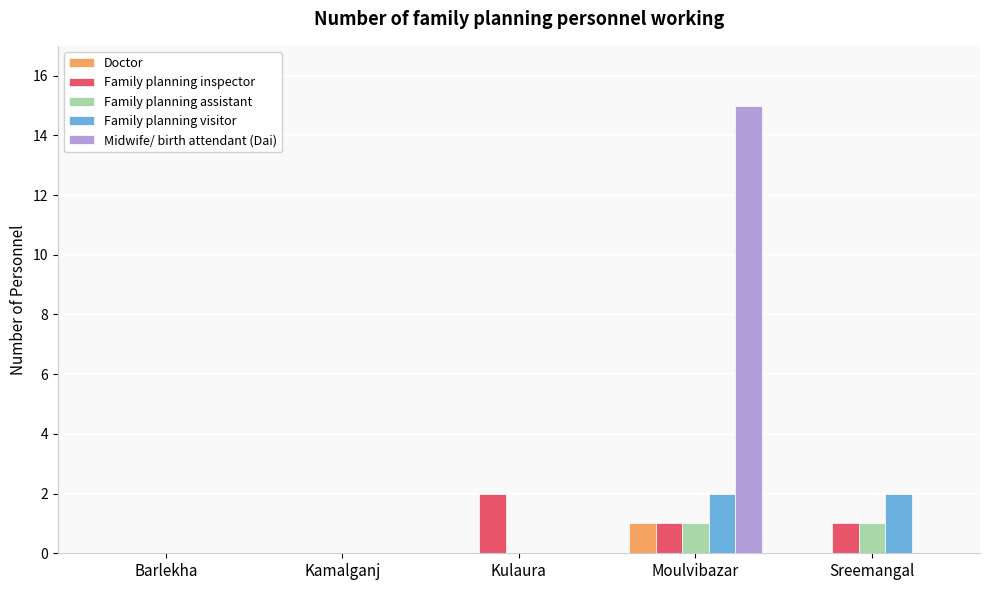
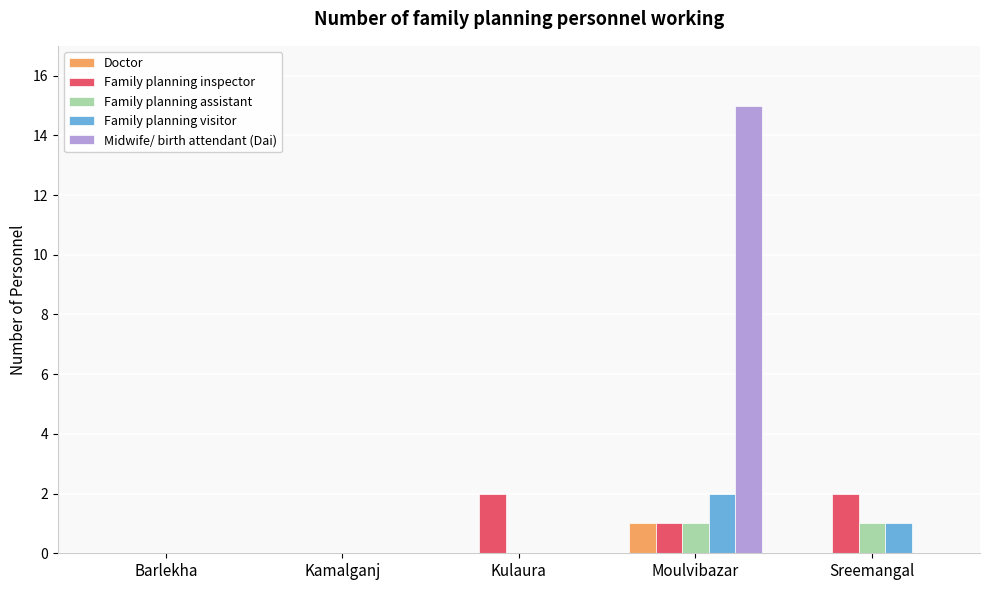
Family planning inspector, Sreemangal: 1 -> 2
Family planning visitor, Sreemangal: 2 -> 1
